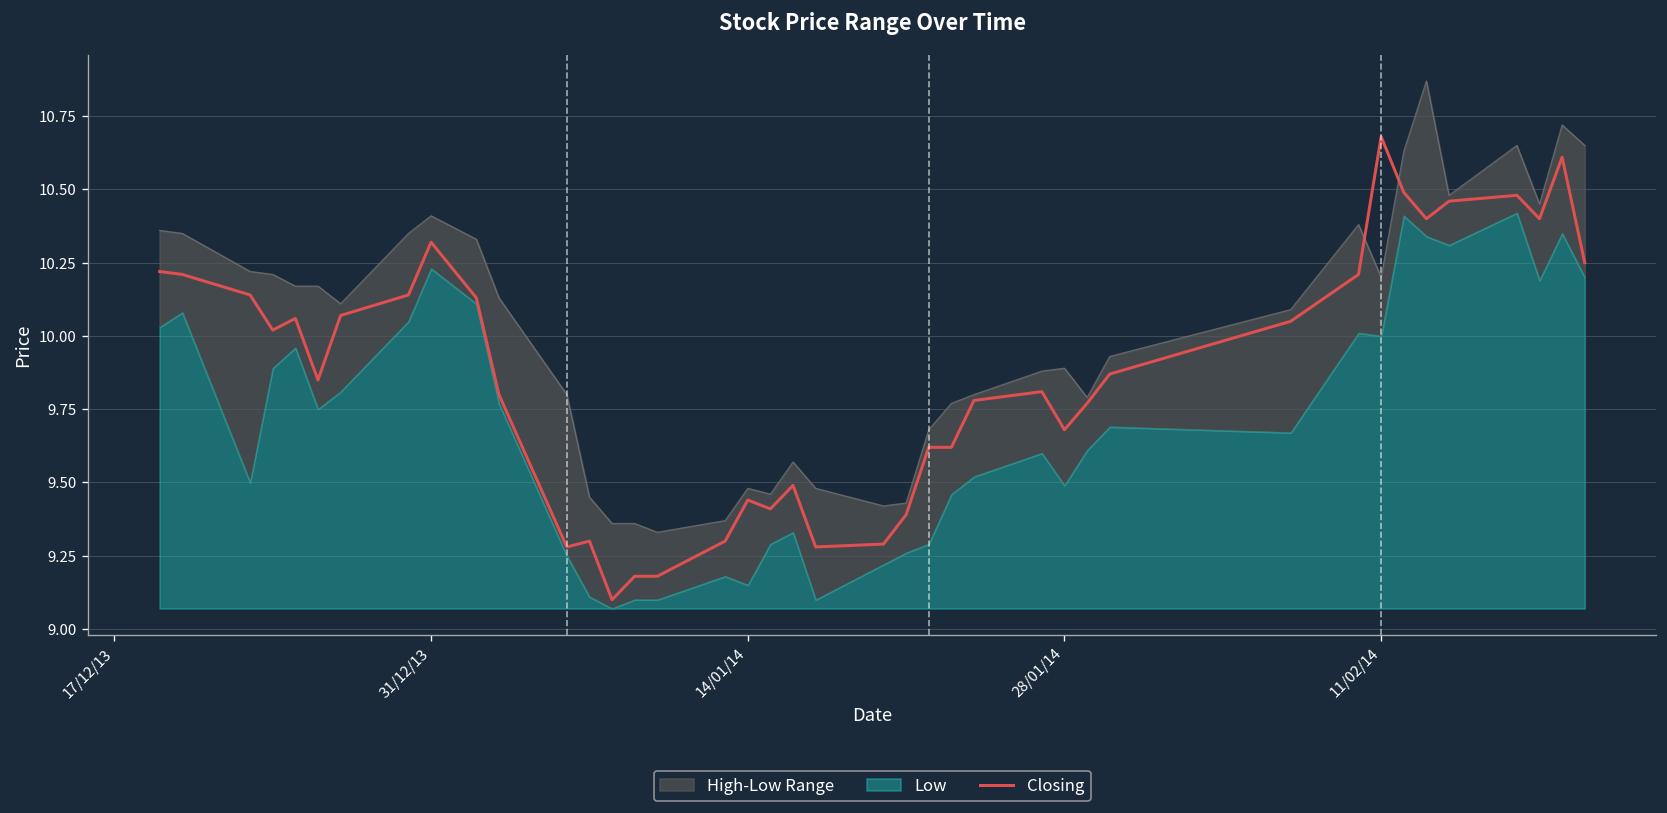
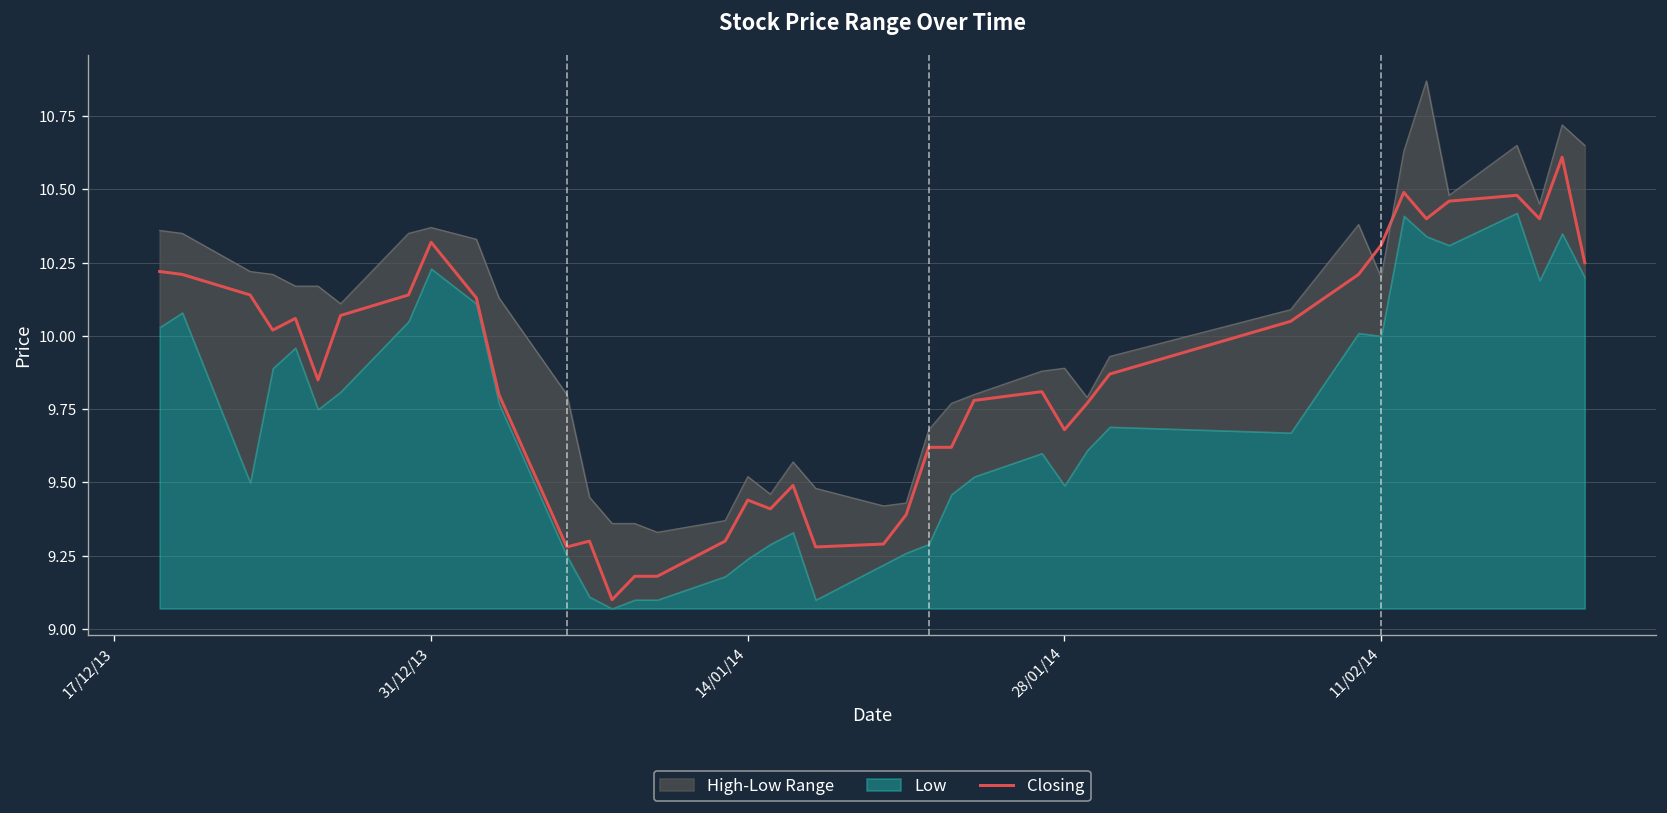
High-Low Range, 31/12/13: 10.41 -> 10.37
High-Low Range, 14/01/14: 9.48 -> 9.52
Low, 14/01/14: 9.15 -> 9.24
Closing, 11/02/14: 10.68 -> 10.31
